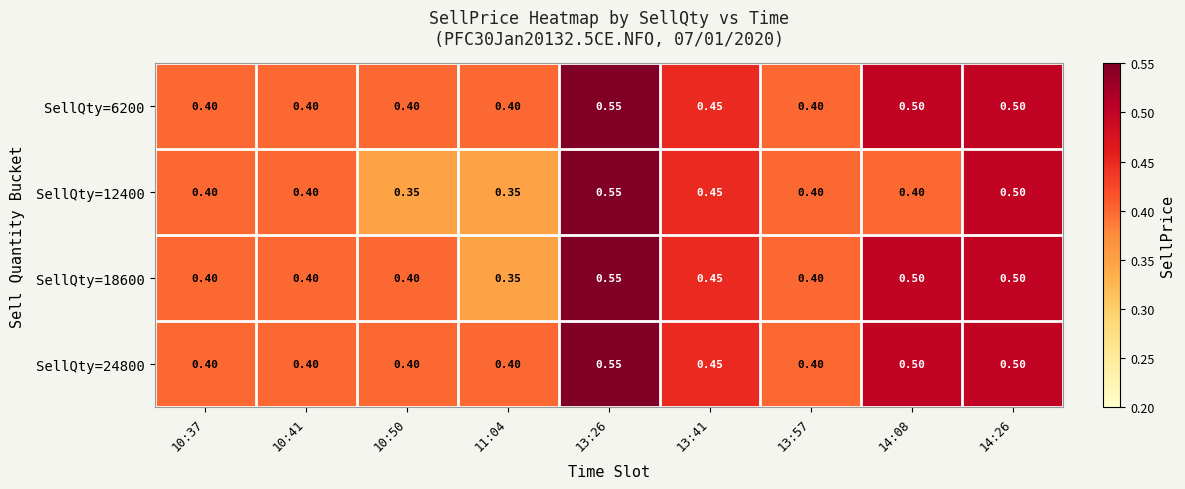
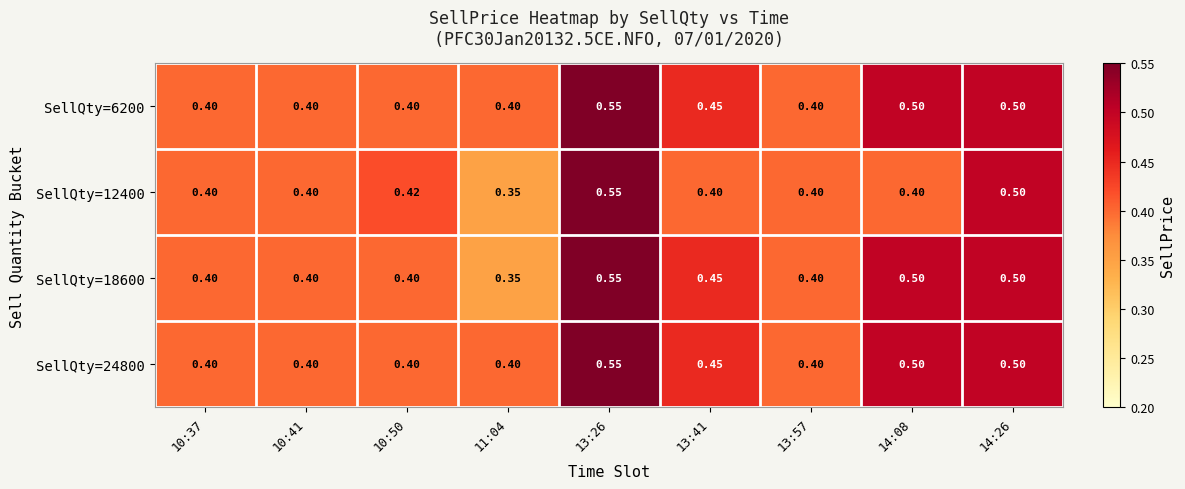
SellQty=12400, 10:50: 0.35 -> 0.42
SellQty=12400, 13:41: 0.45 -> 0.40
